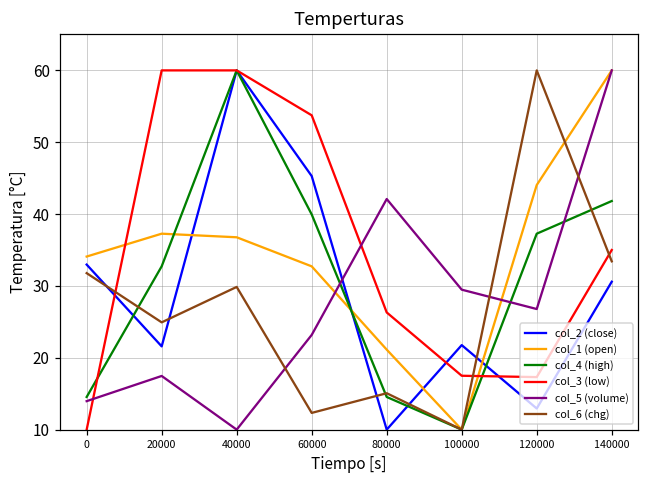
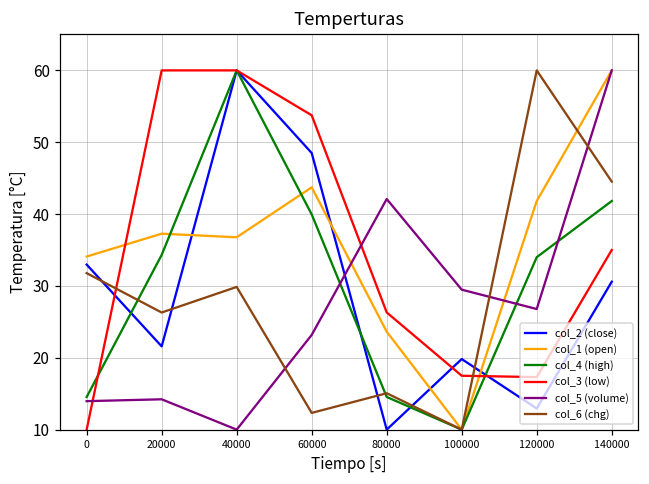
col_4 (high), 20000: 33 -> 34
col_5 (volume), 20000: 17 -> 14
col_6 (chg), 20000: 25 -> 26
col_2 (close), 60000: 45 -> 49
col_1 (open), 60000: 33 -> 44
col_1 (open), 80000: 21 -> 24
col_2 (close), 100000: 22 -> 20
col_1 (open), 120000: 44 -> 42
col_4 (high), 120000: 37 -> 34
col_6 (chg), 140000: 33 -> 45
